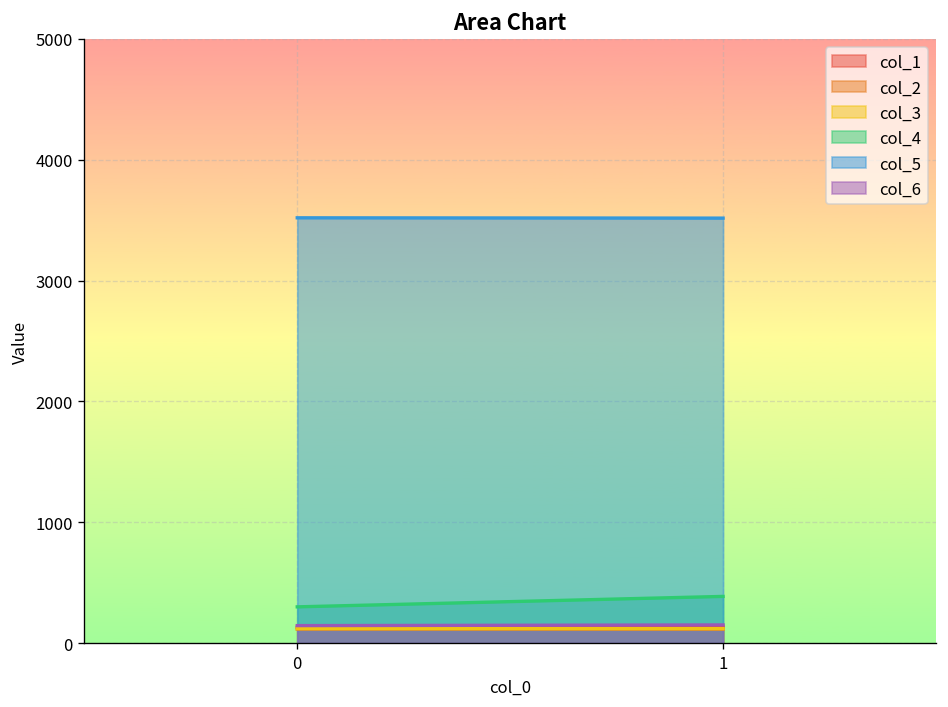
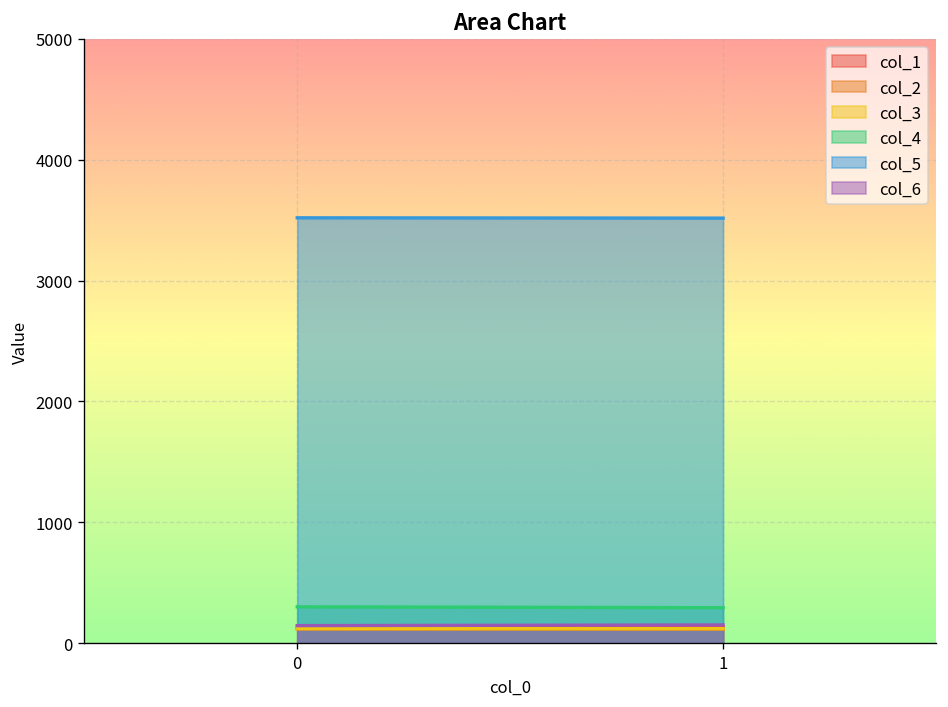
col_4, 1: 390 -> 290
